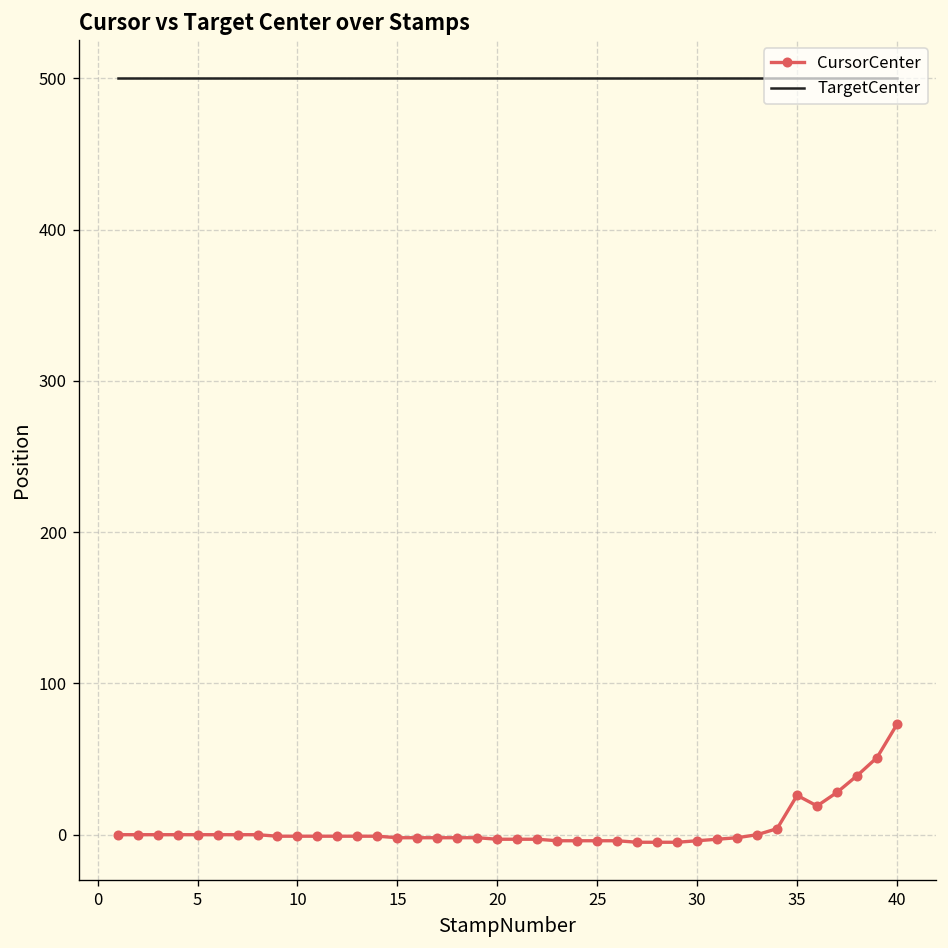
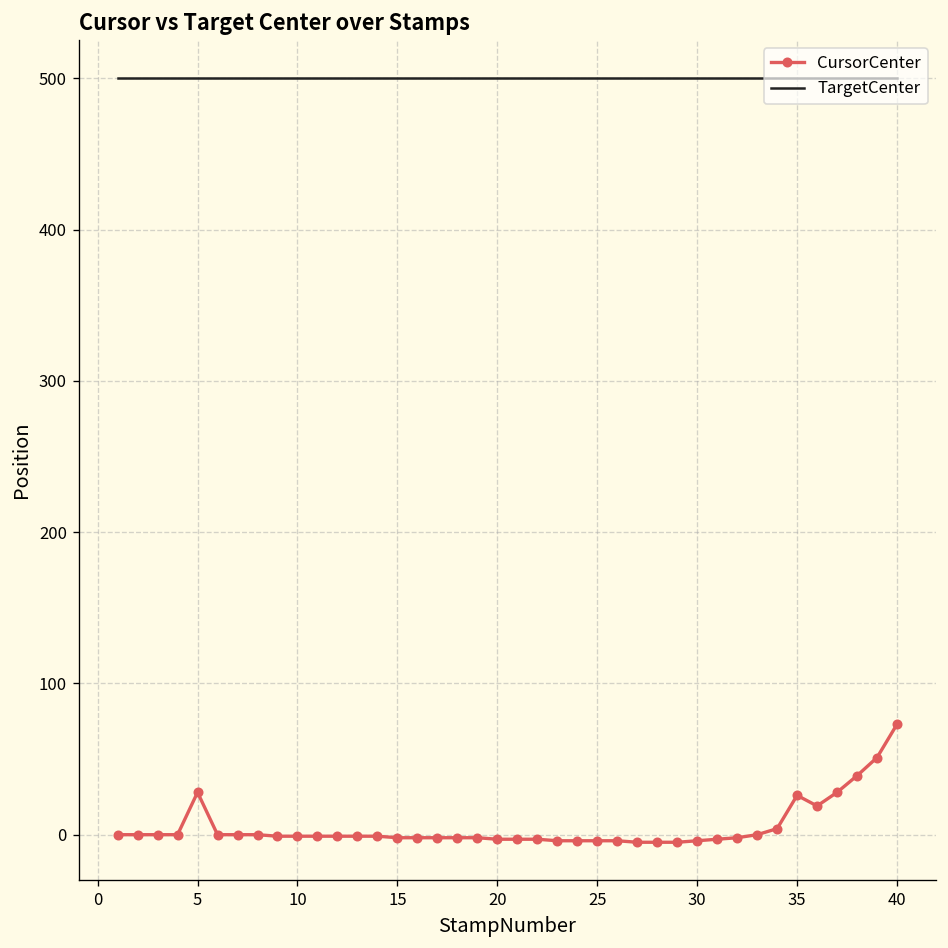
CursorCenter, 5: 0 -> 28
